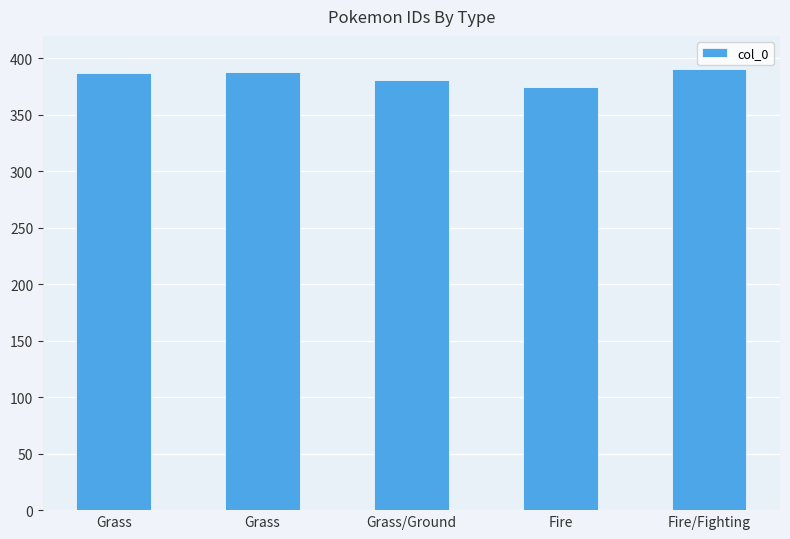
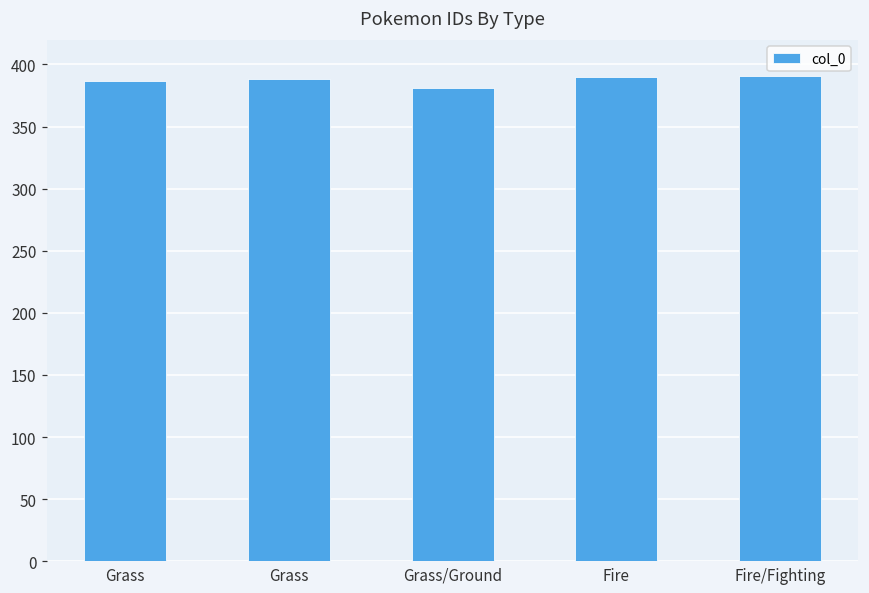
Fire: 375 -> 390
